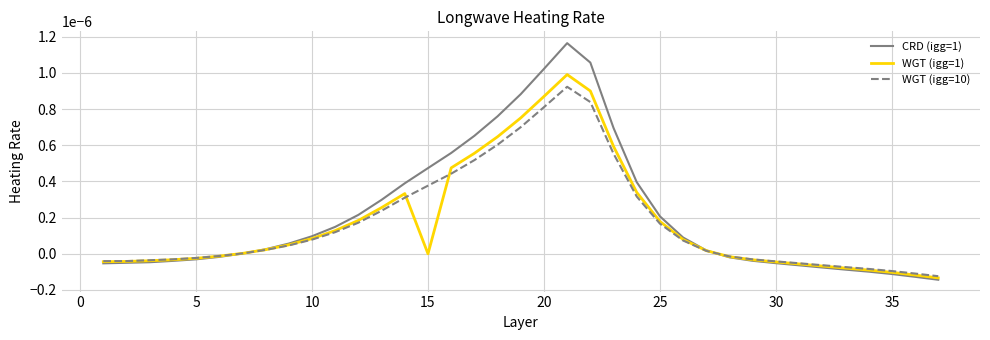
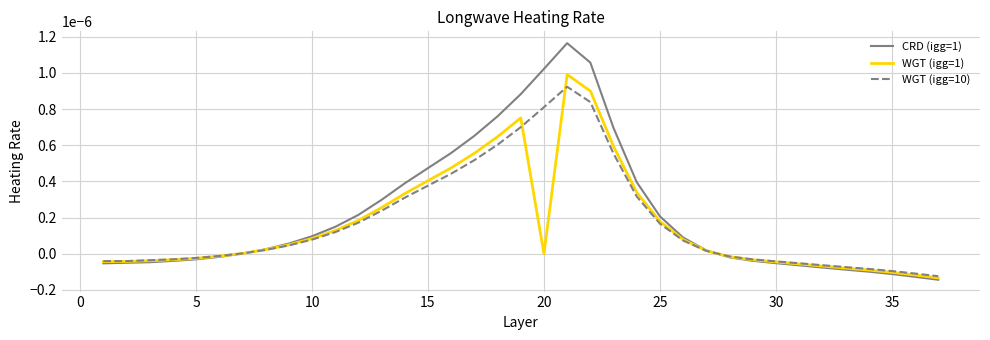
WGT (igg=1), 15: 0.0000000 -> 0.0000004
WGT (igg=1), 20: 0.000001 -> 0.000000
